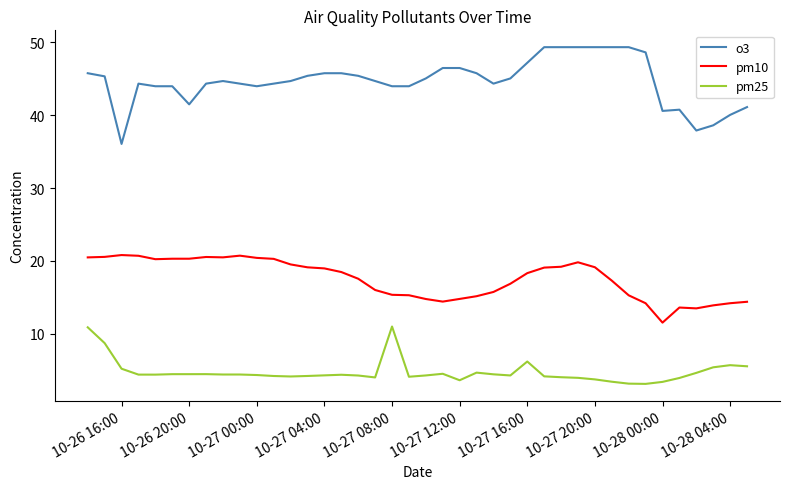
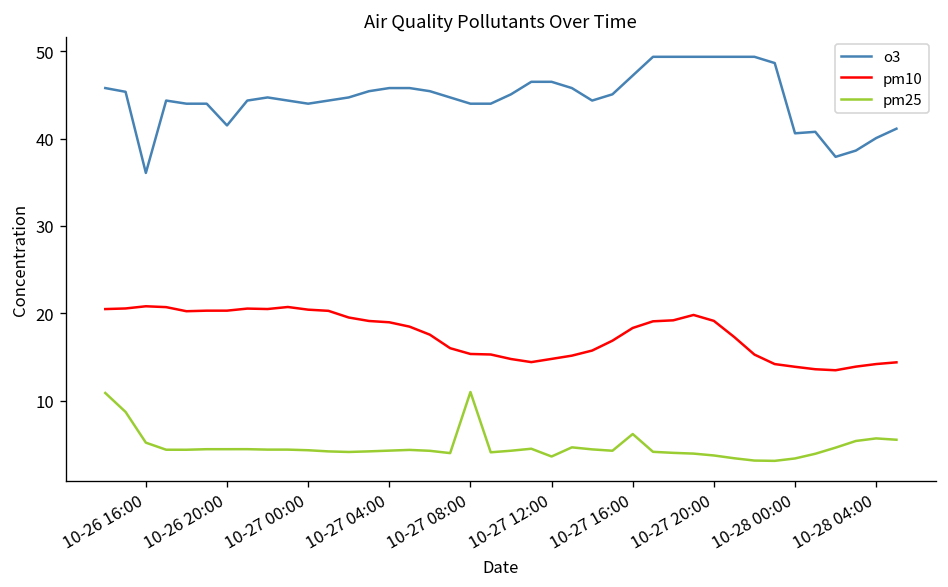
pm10, 10-28 00:00: 12 -> 14
